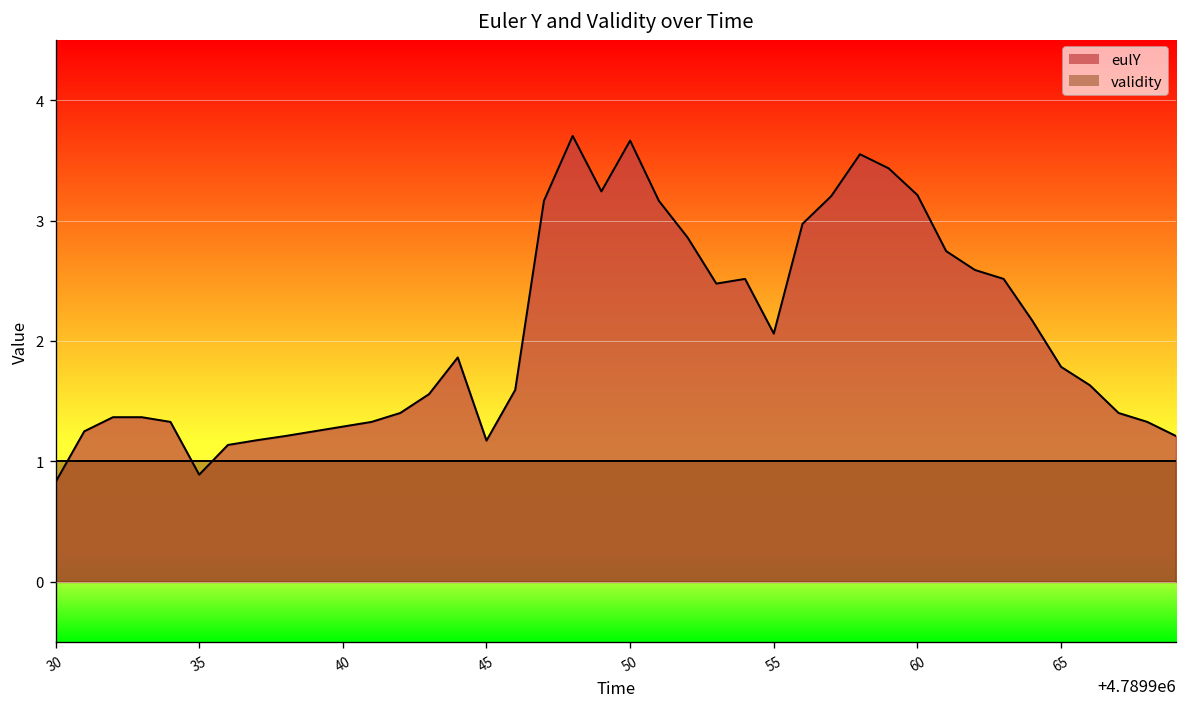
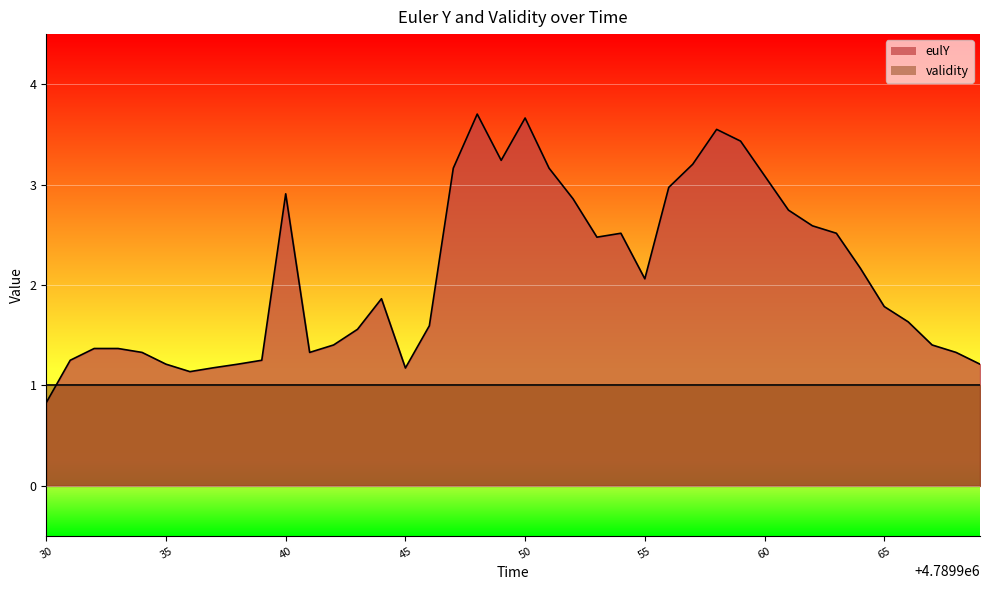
eulY, 35: 0.89 -> 1.21
eulY, 40: 1.29 -> 2.91
eulY, 60: 3.21 -> 3.09
